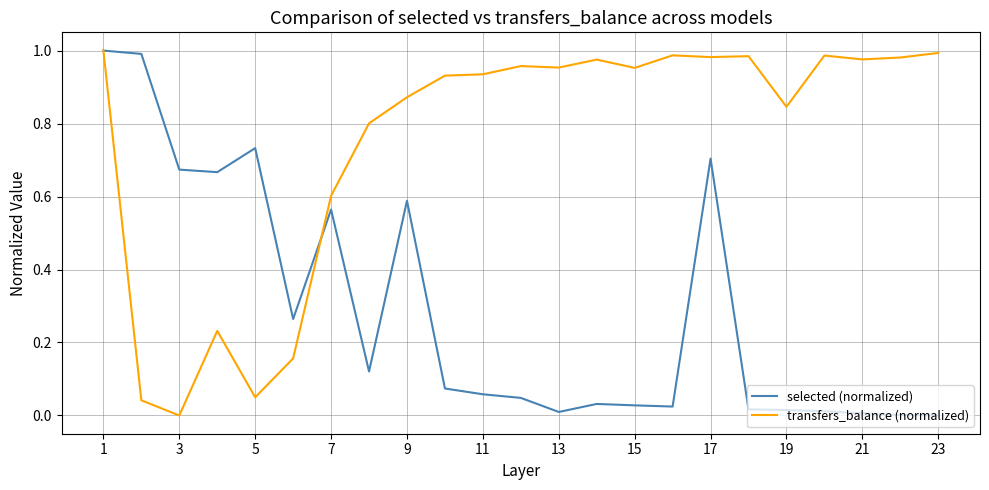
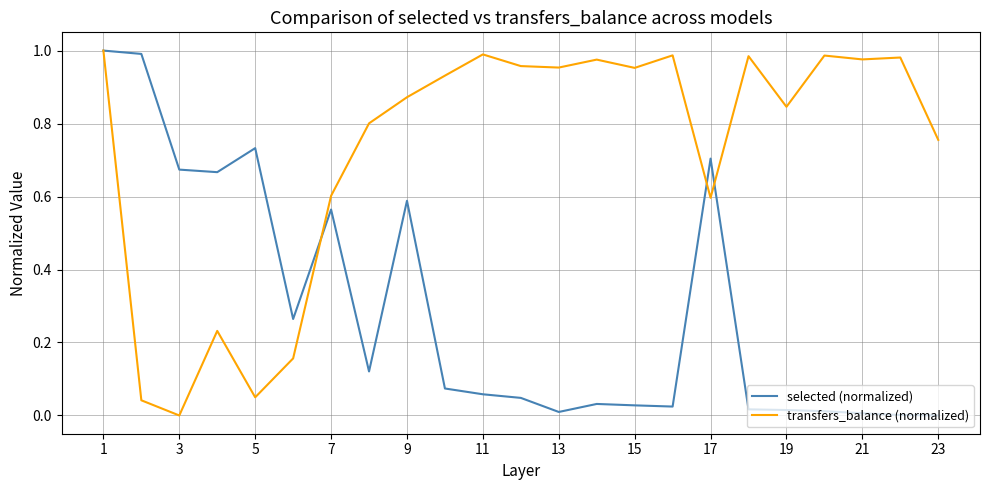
transfers_balance (normalized), 11: 0.93 -> 0.99
transfers_balance (normalized), 17: 0.98 -> 0.60
transfers_balance (normalized), 23: 0.99 -> 0.76
